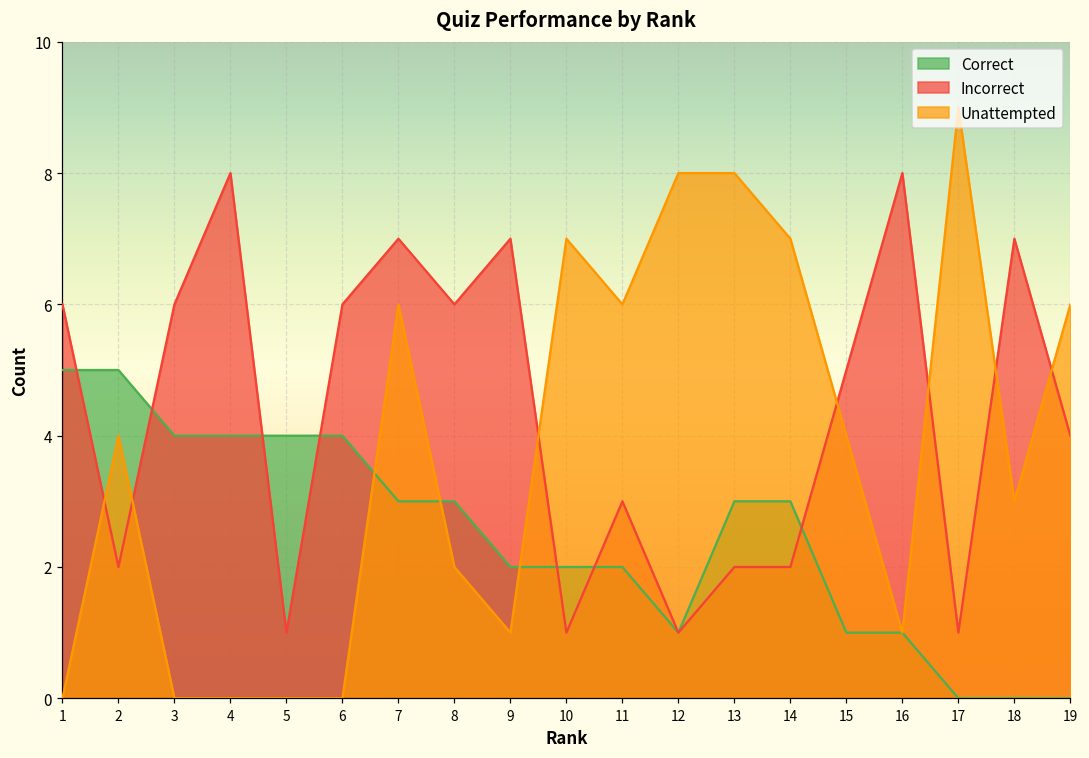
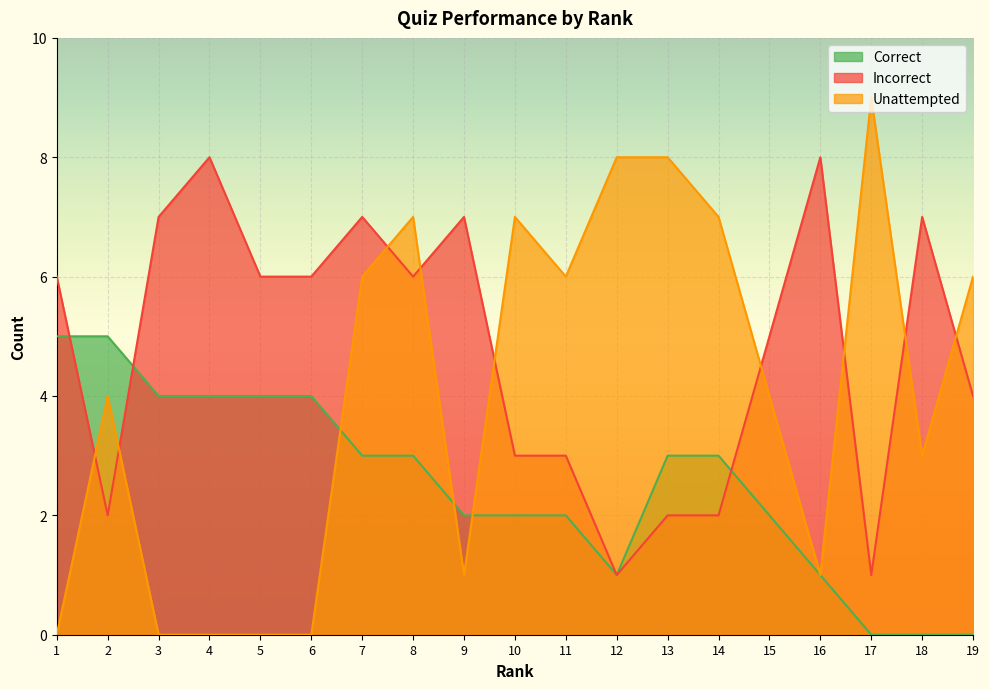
Incorrect, 3: 6 -> 7
Incorrect, 5: 1 -> 6
Unattempted, 8: 2 -> 7
Incorrect, 10: 1 -> 3
Correct, 15: 1 -> 2
